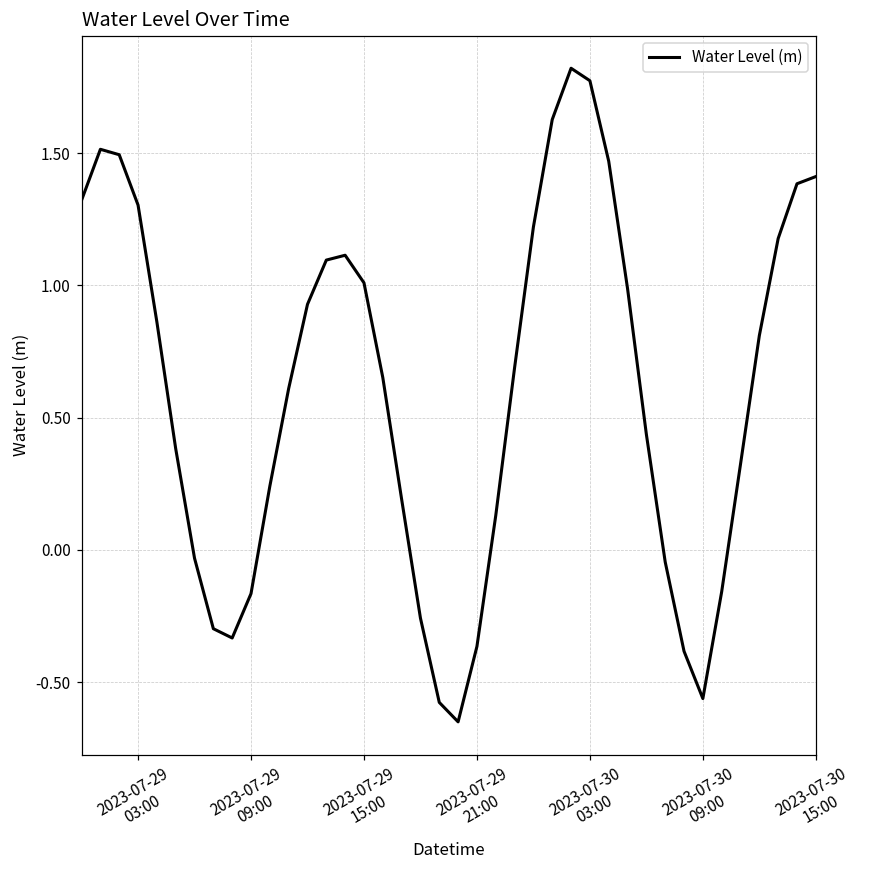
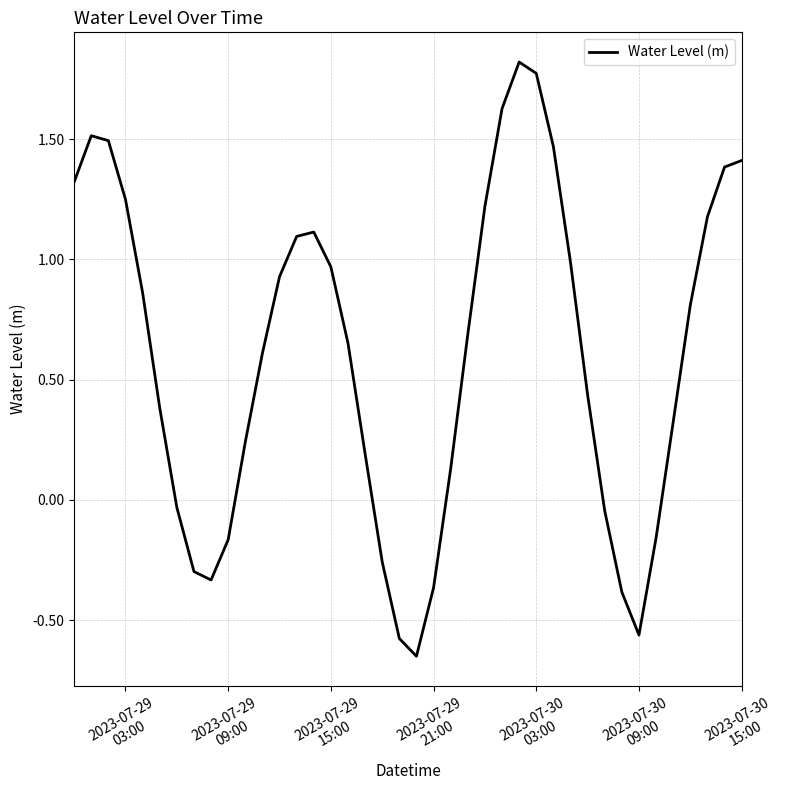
2023-07-29 03:00: 1.30 -> 1.25
2023-07-29 15:00: 1.01 -> 0.97
